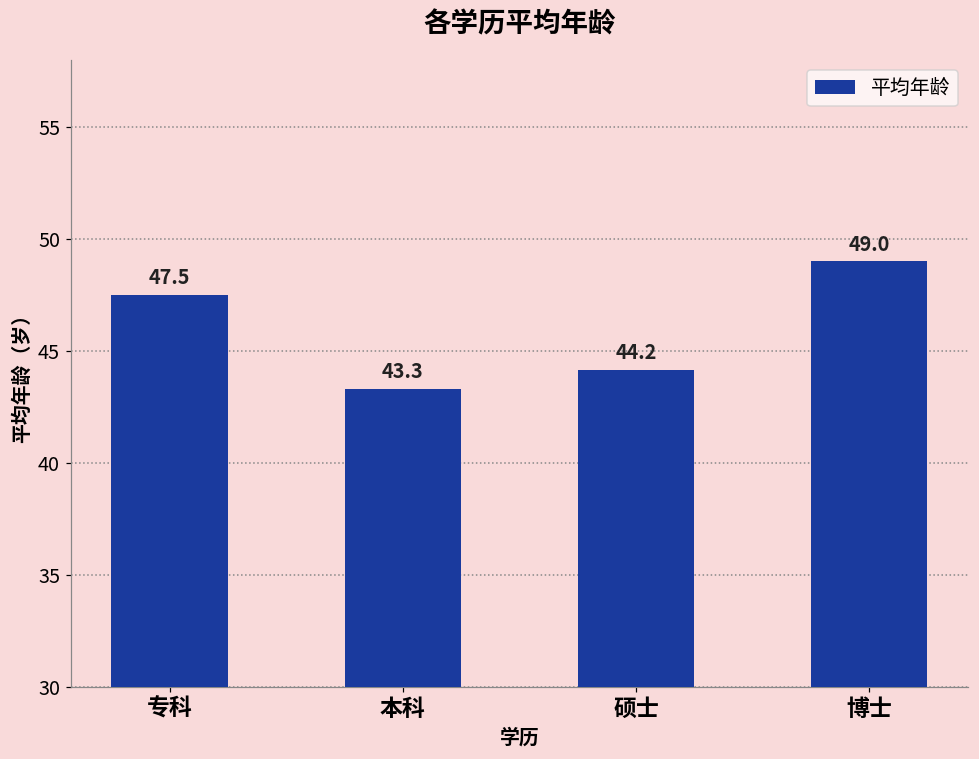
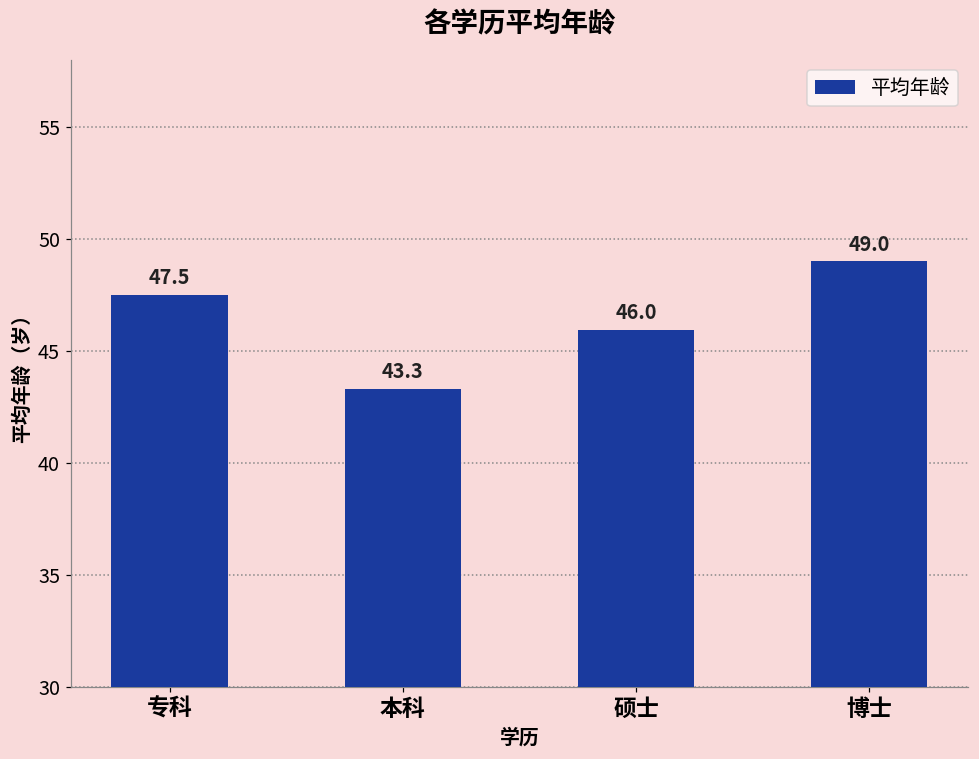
硕士: 44.2 -> 46.0
